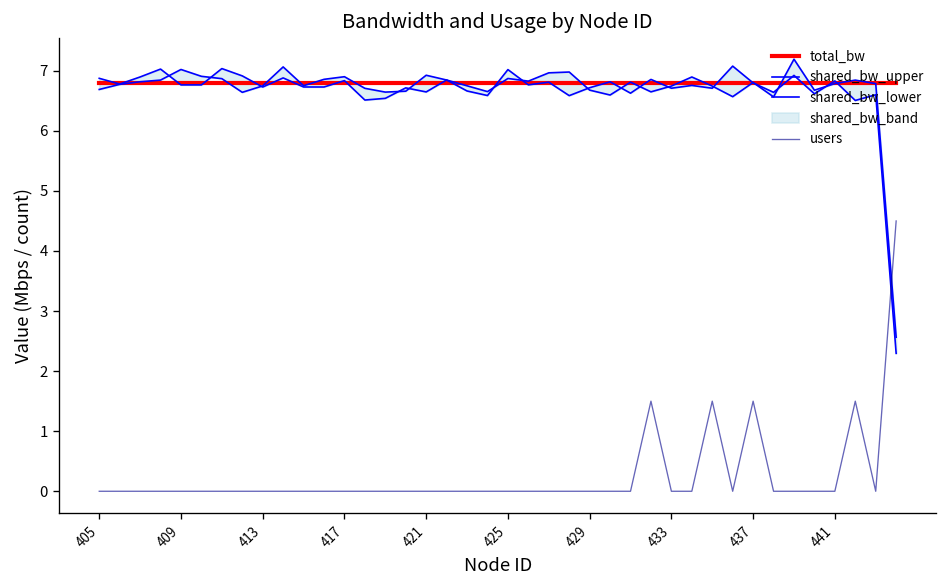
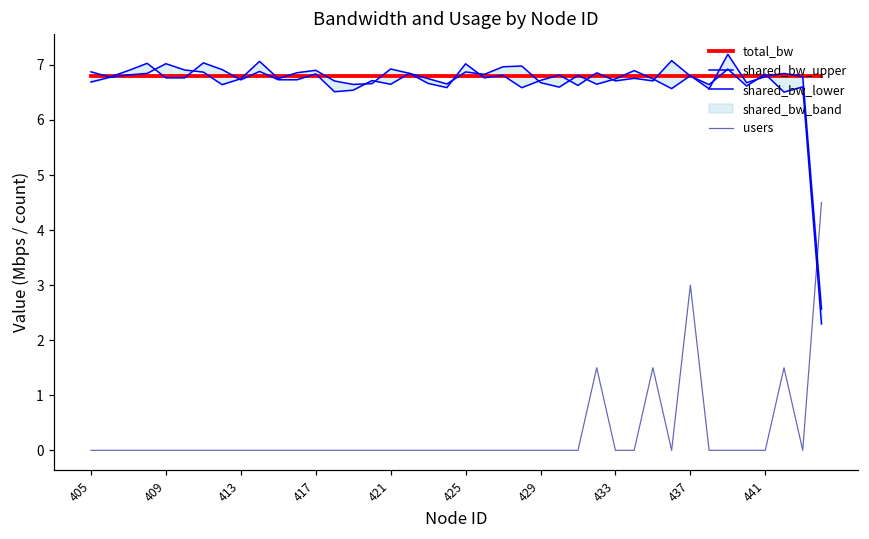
users, 437: 1.5 -> 3.0
